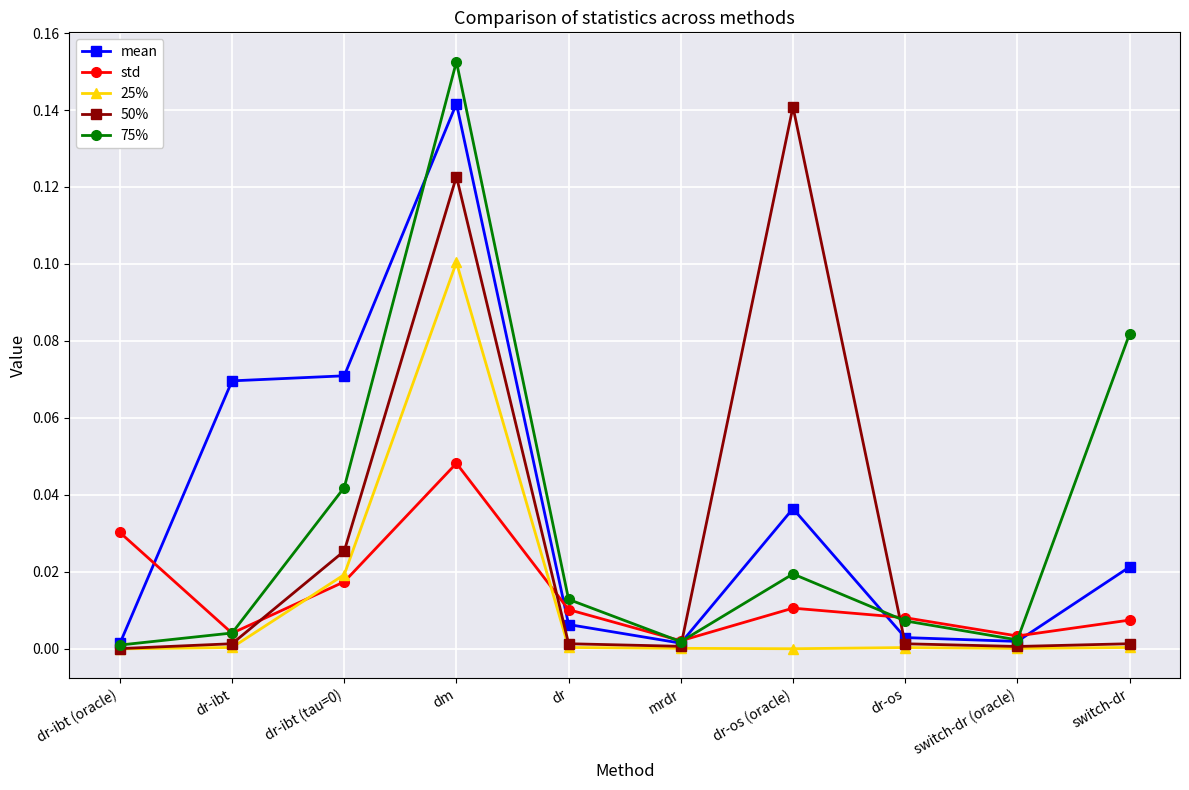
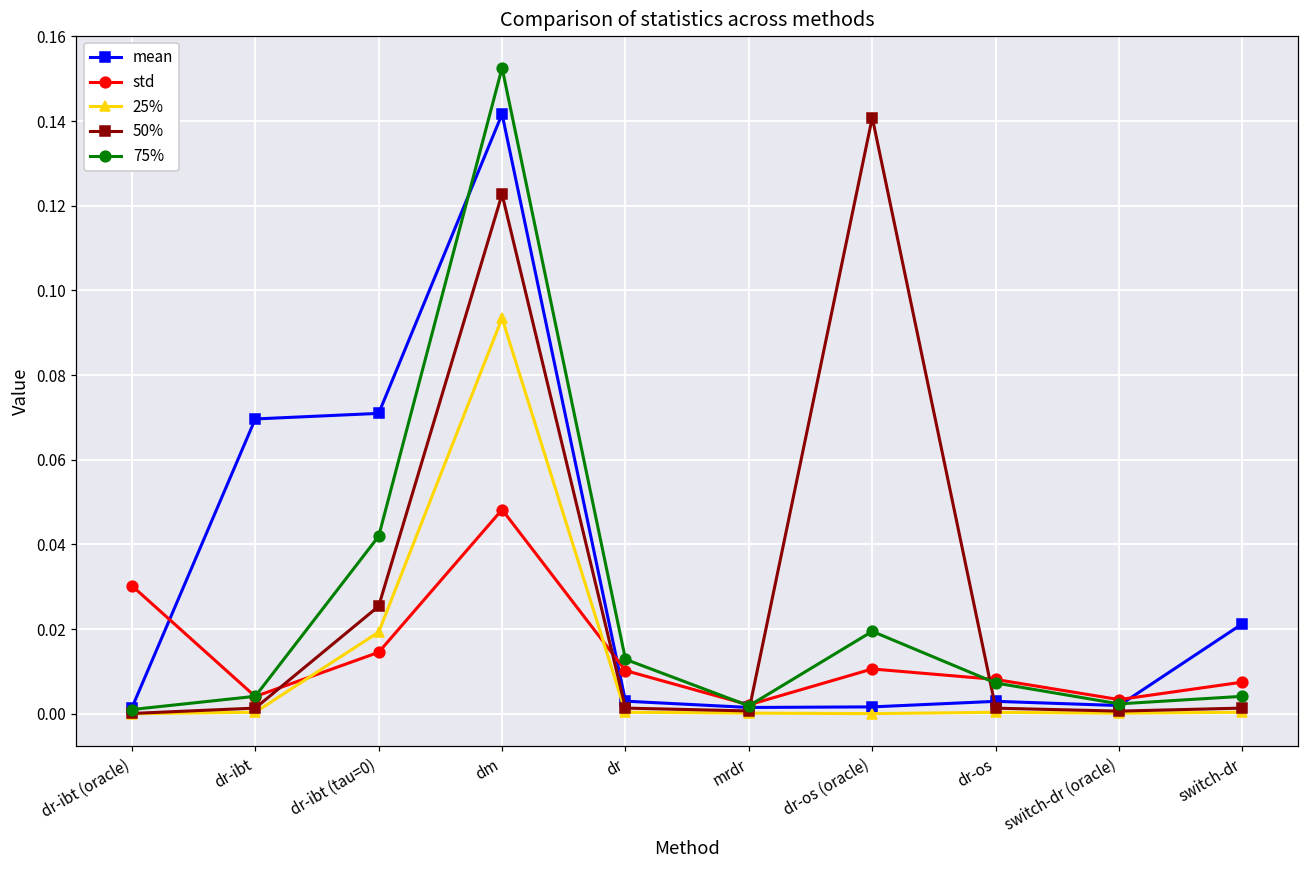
std, dr-ibt (tau=0): 0.017 -> 0.015
25%, dm: 0.100 -> 0.093
mean, dr: 0.006 -> 0.003
mean, dr-os (oracle): 0.036 -> 0.002
75%, switch-dr: 0.082 -> 0.004
